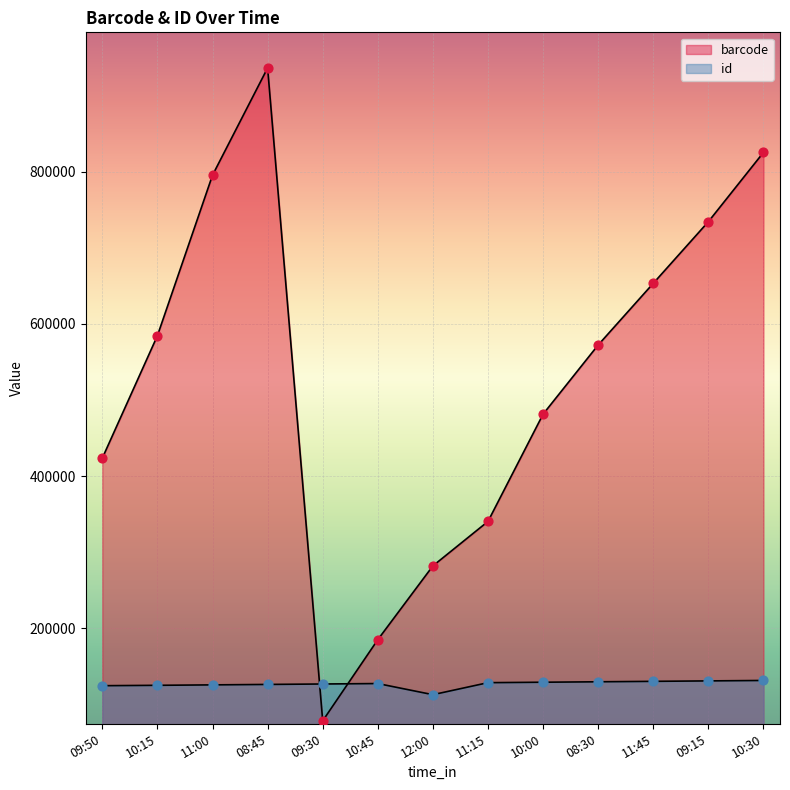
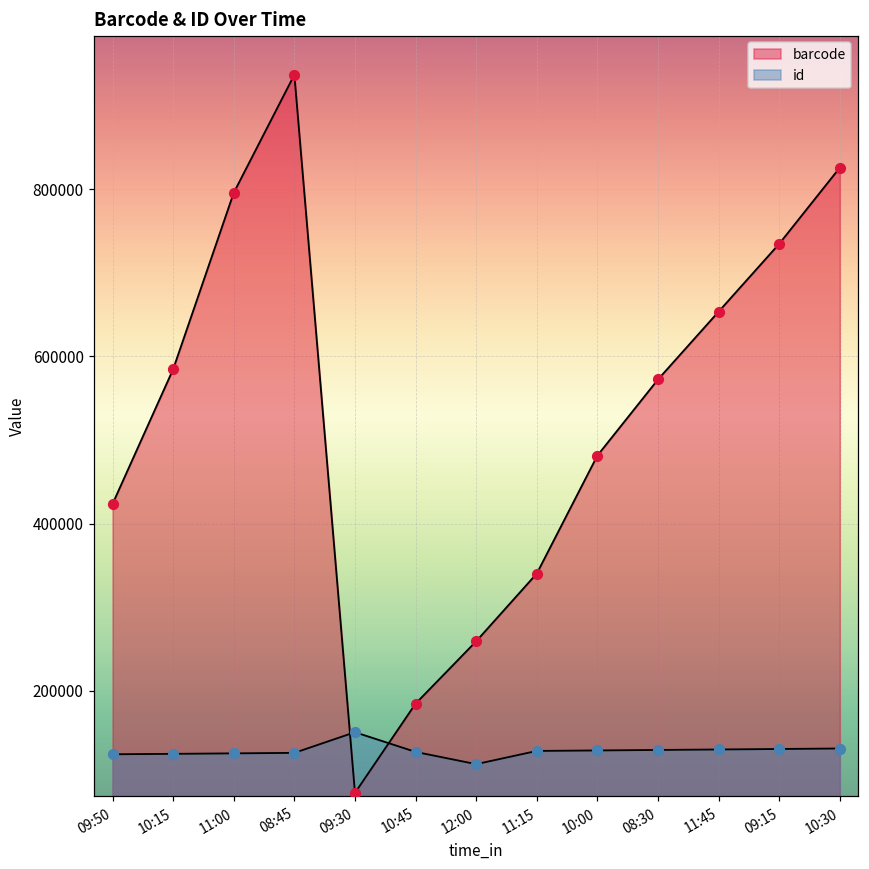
id, 09:30: 130000 -> 150000
barcode, 12:00: 280000 -> 260000
